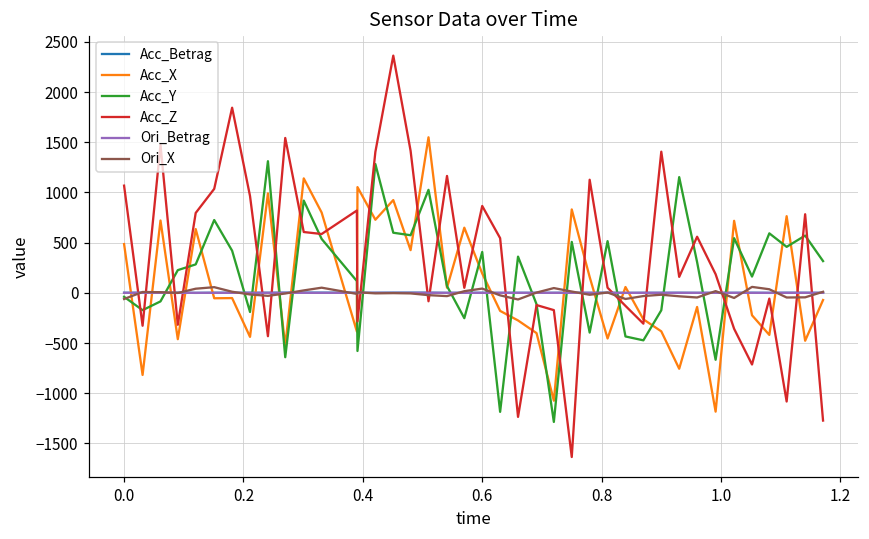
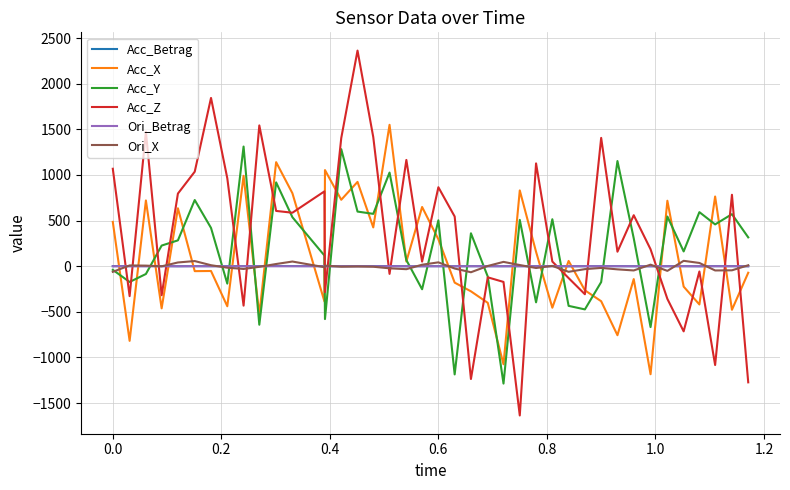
Acc_X, 0.6: 200 -> 300
Acc_Y, 0.6: 400 -> 500
